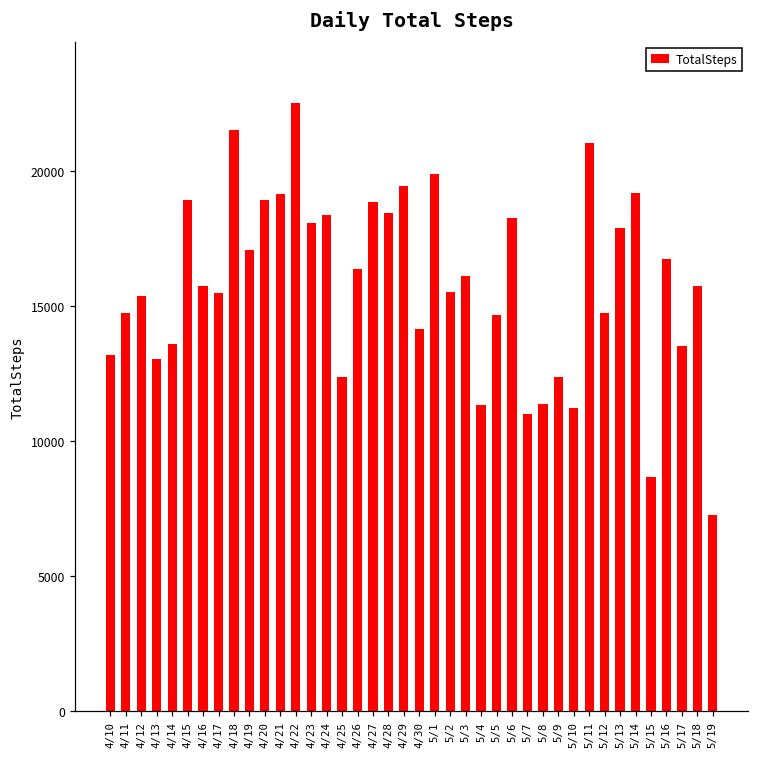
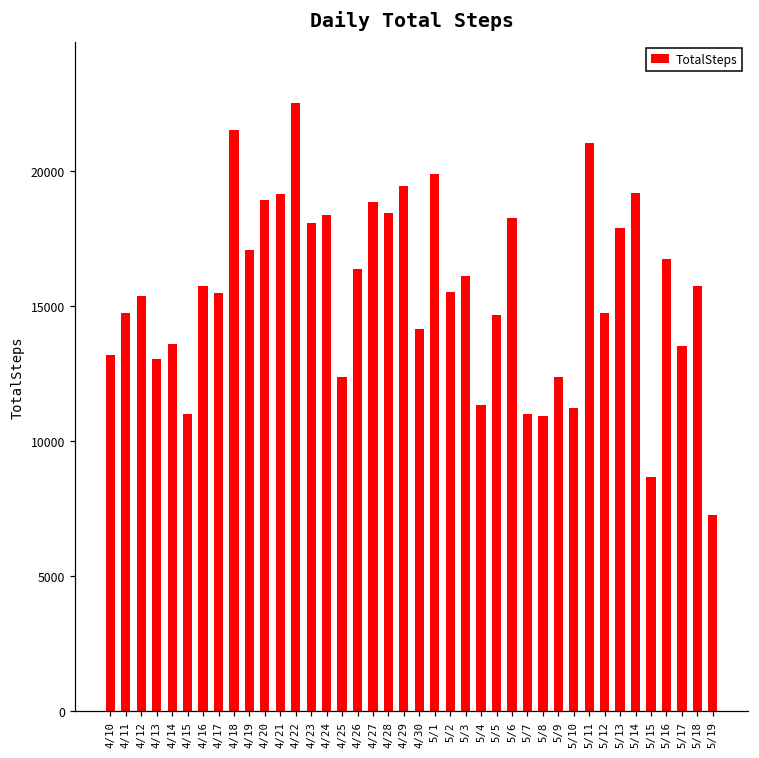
4/15: 18900 -> 11000
5/8: 11400 -> 10900
